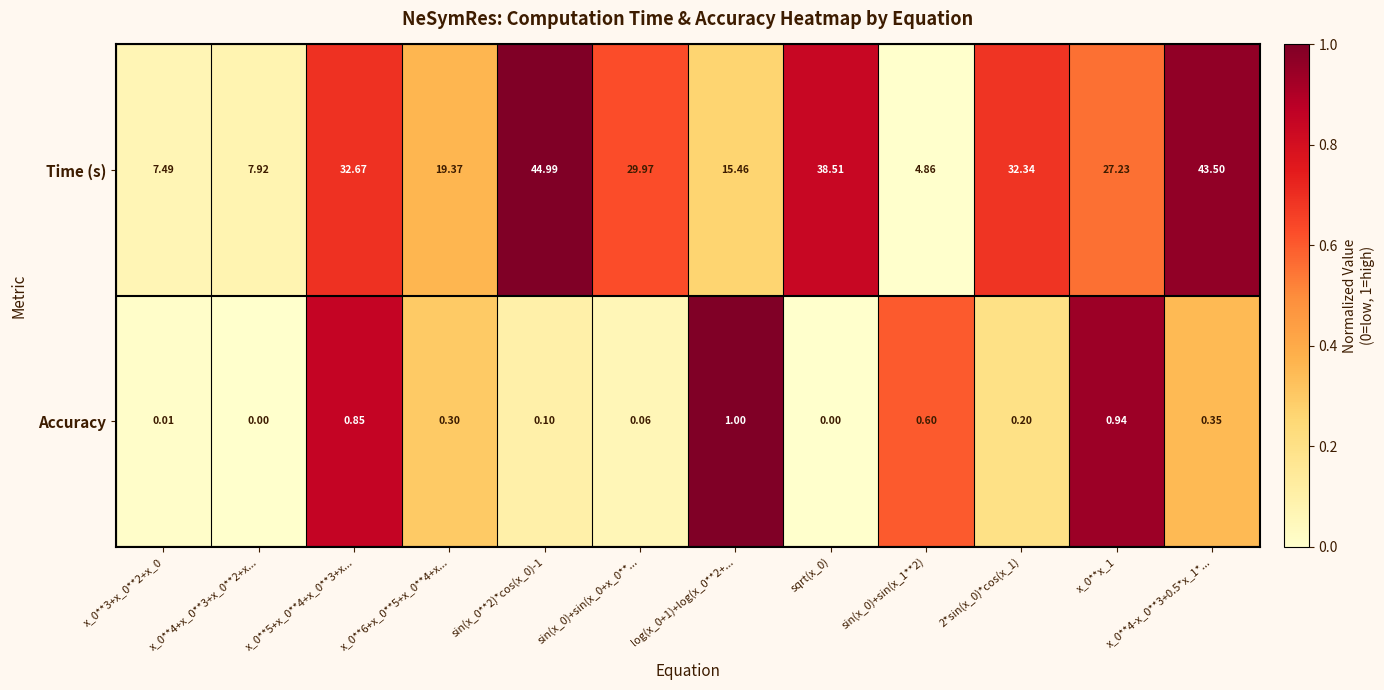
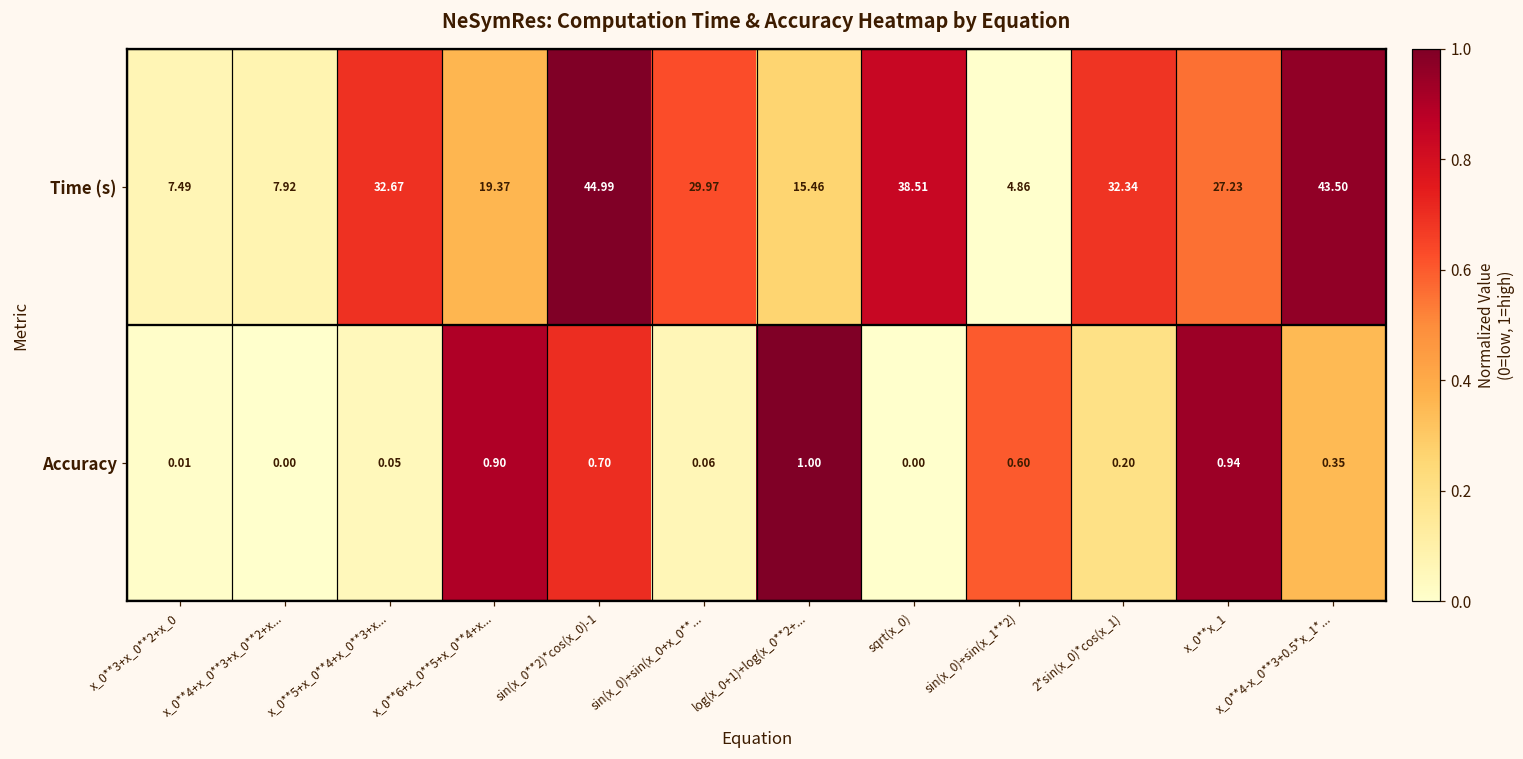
Accuracy, x_0**5+x_0**4+x_0**3+x...: 0.85 -> 0.05
Accuracy, x_0**6+x_0**5+x_0**4+x...: 0.30 -> 0.90
Accuracy, sin(x_0**2)*cos(x_0)-1: 0.10 -> 0.70
